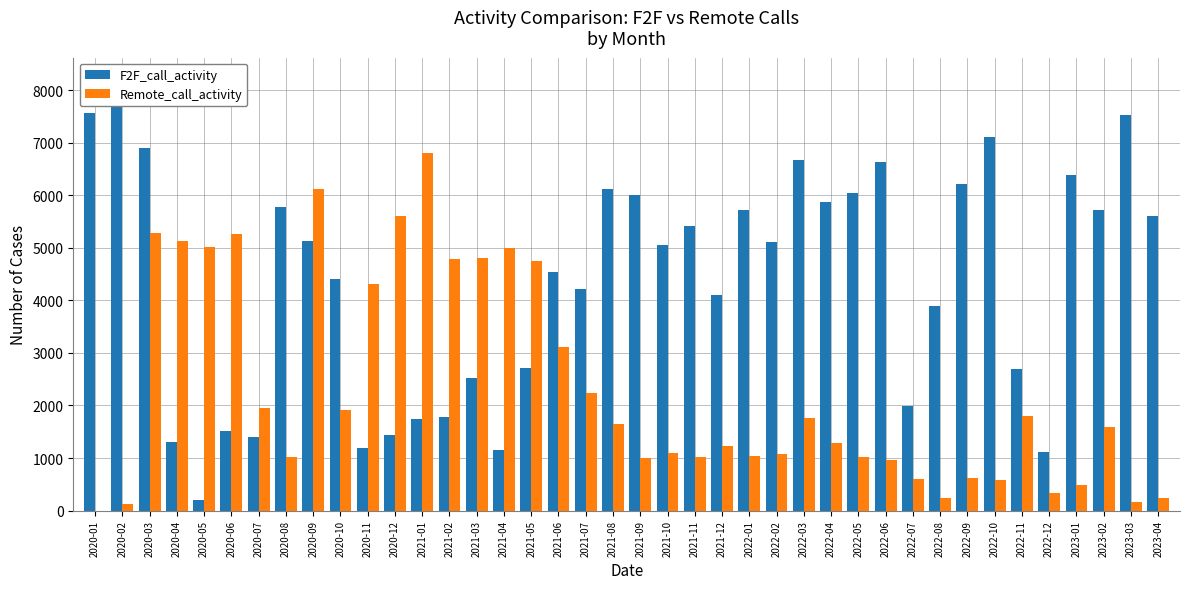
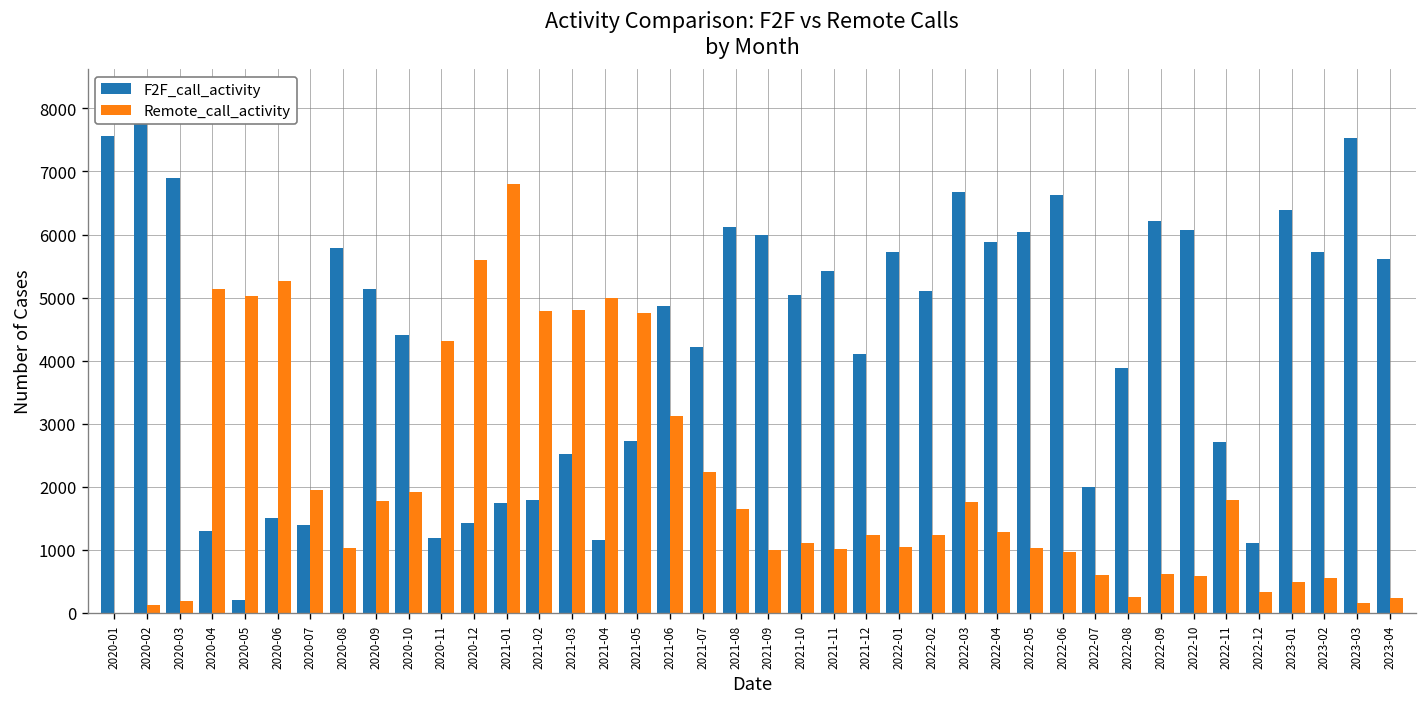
Remote_call_activity, 2020-03: 5300 -> 200
Remote_call_activity, 2020-09: 6100 -> 1800
F2F_call_activity, 2021-06: 4500 -> 4900
Remote_call_activity, 2022-02: 1100 -> 1200
F2F_call_activity, 2022-10: 7100 -> 6100
Remote_call_activity, 2023-02: 1600 -> 500
